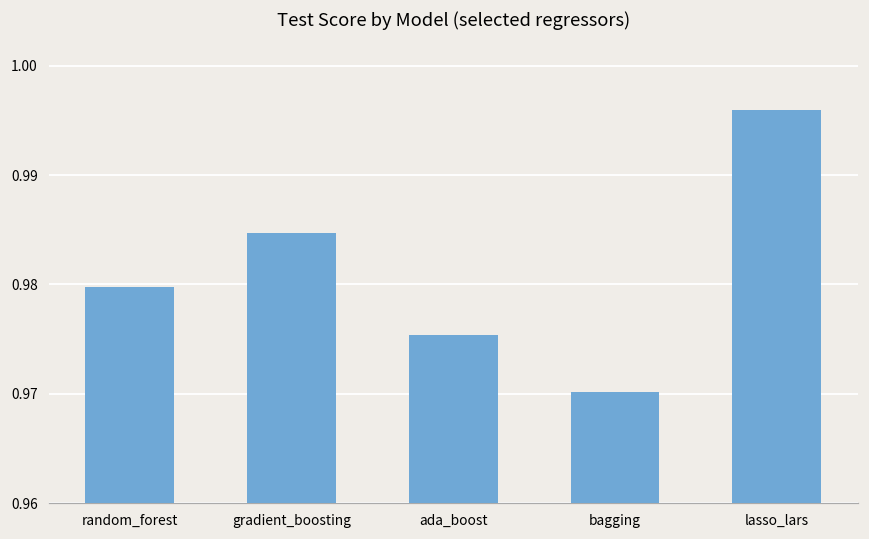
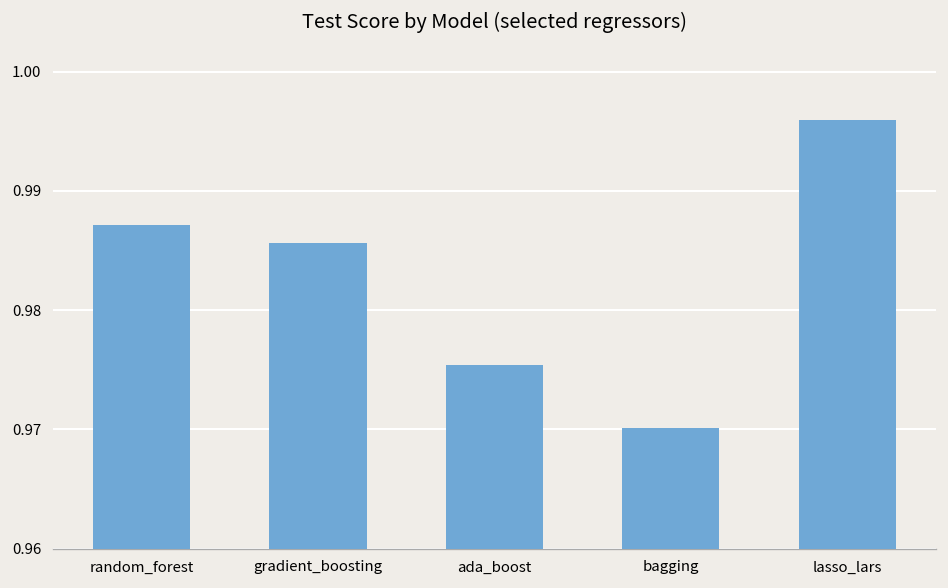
random_forest: 0.980 -> 0.987
gradient_boosting: 0.985 -> 0.986
